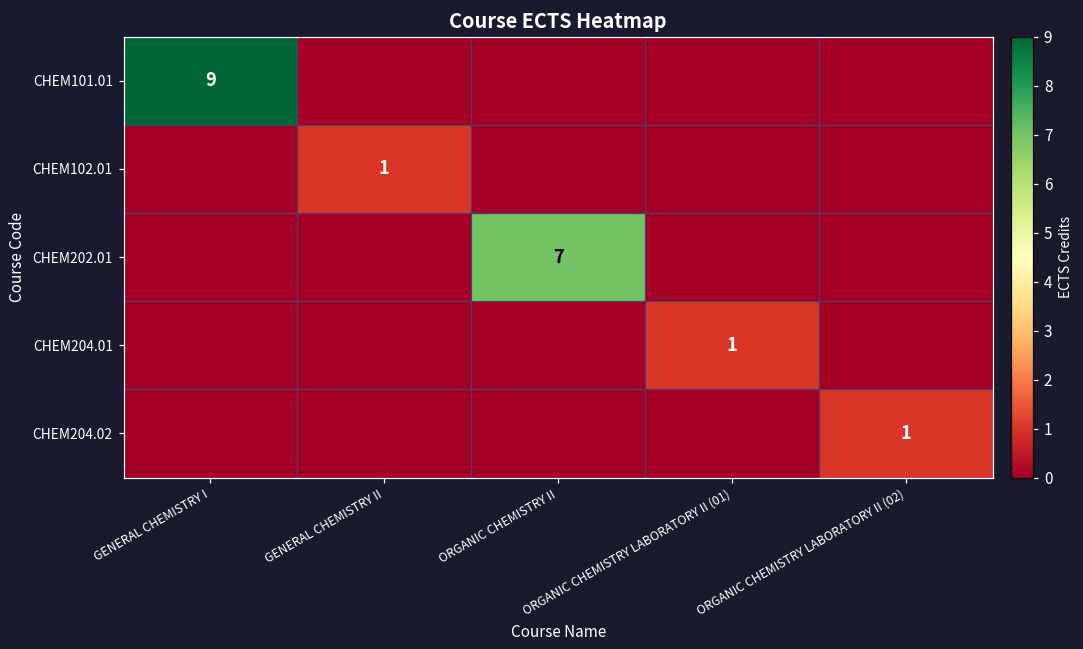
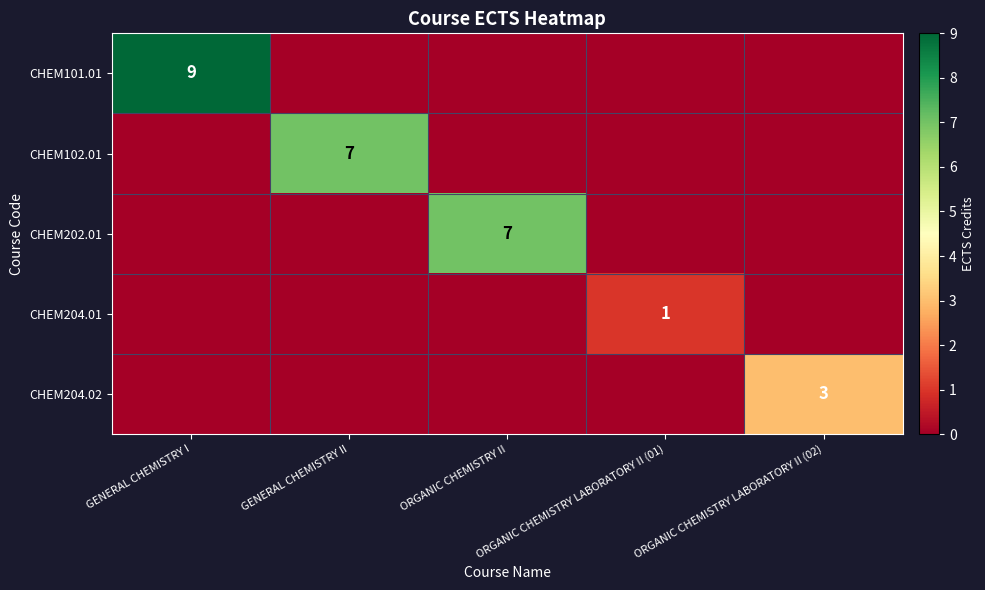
CHEM102.01, GENERAL CHEMISTRY II: 1 -> 7
CHEM204.02, ORGANIC CHEMISTRY LABORATORY II (02): 1 -> 3
